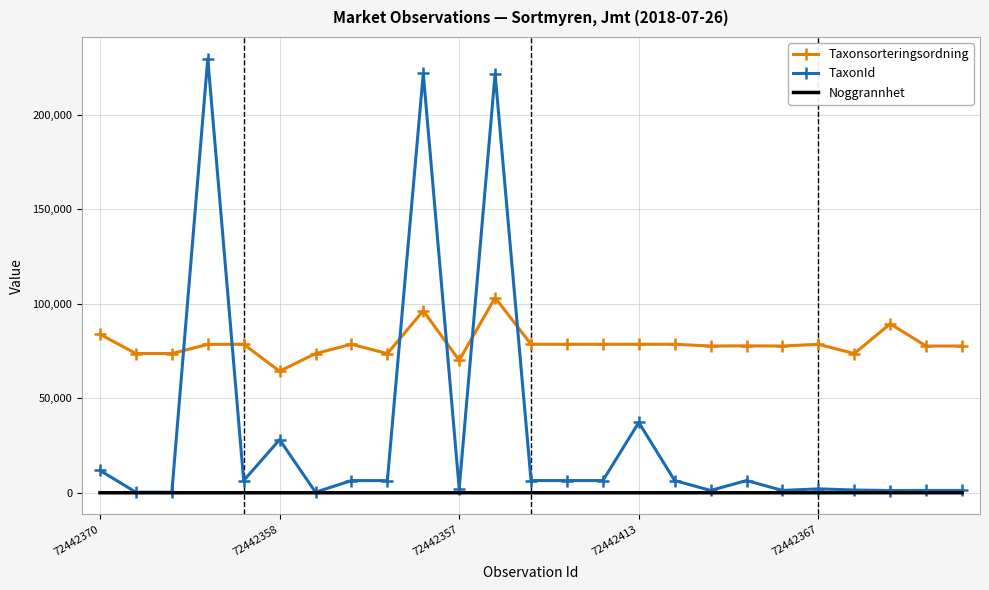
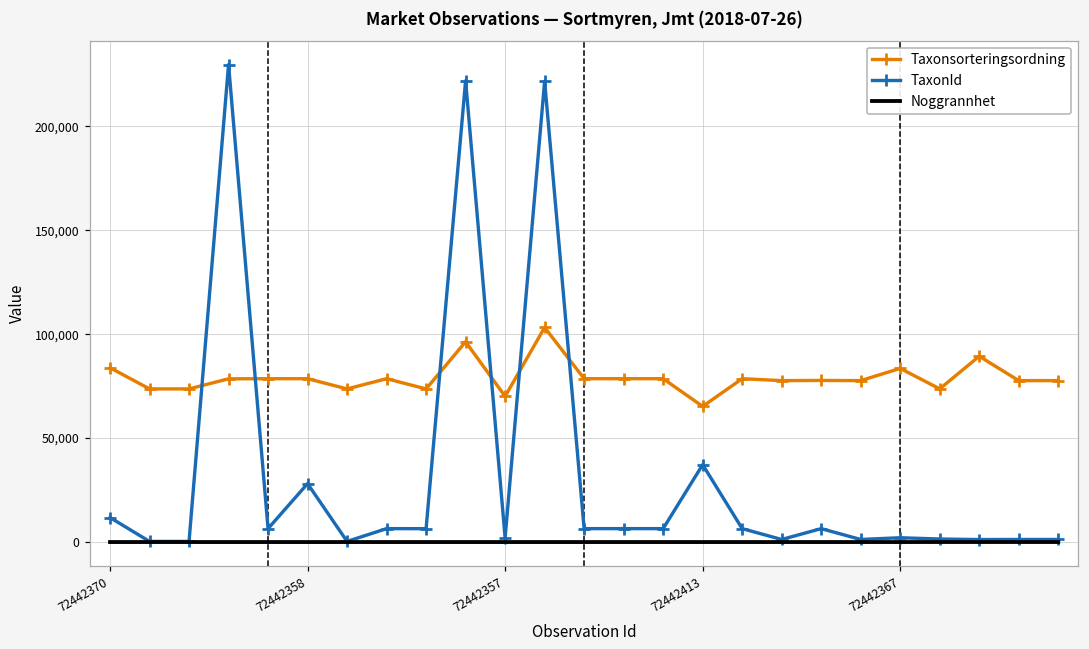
Taxonsorteringsordning, 72442358: 64,000 -> 79,000
Taxonsorteringsordning, 72442413: 79,000 -> 65,000
Taxonsorteringsordning, 72442367: 79,000 -> 84,000
